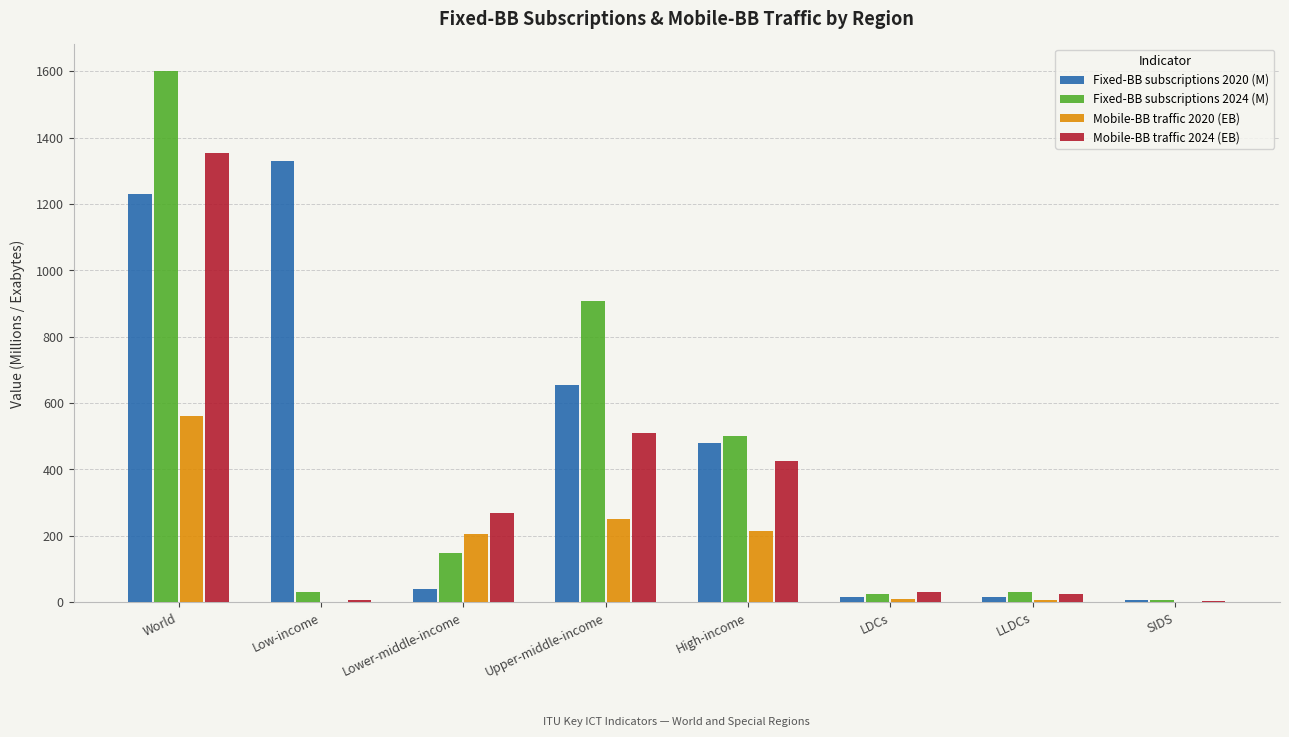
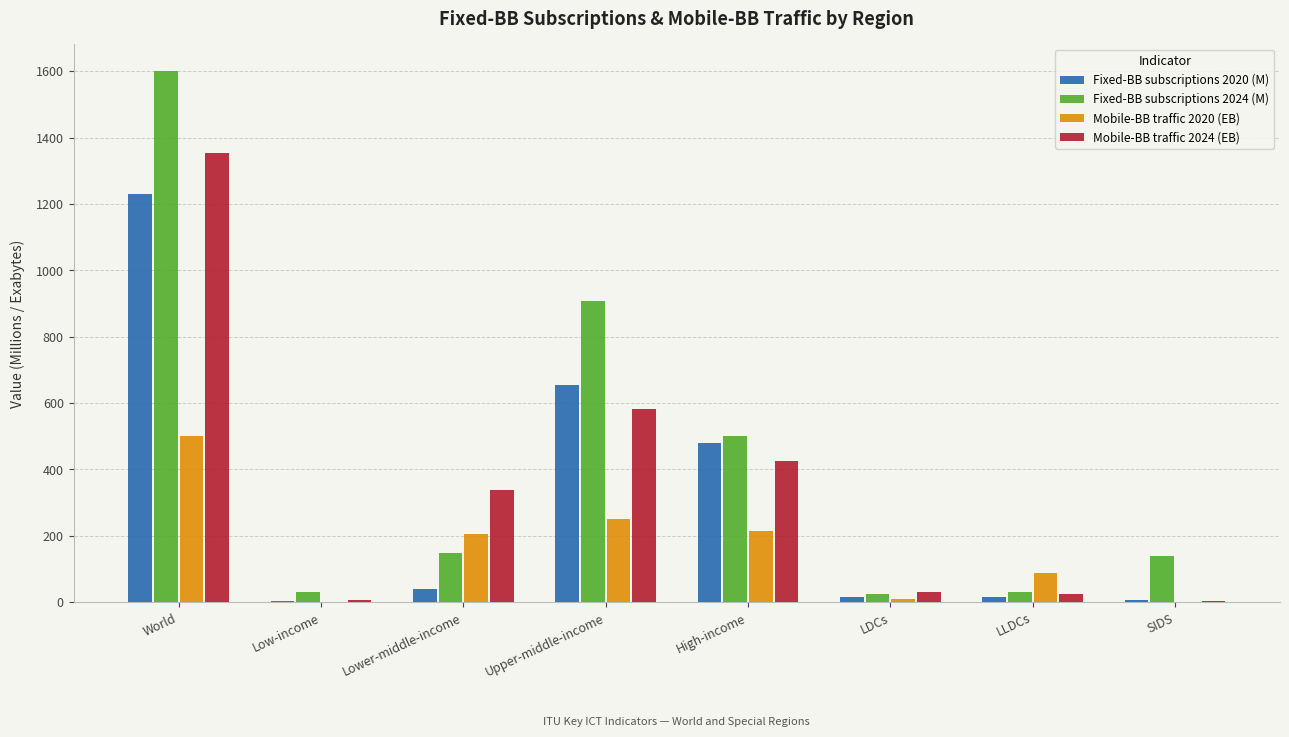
Mobile-BB traffic 2020 (EB), World: 560 -> 500
Fixed-BB subscriptions 2020 (M), Low-income: 1330 -> 0
Mobile-BB traffic 2024 (EB), Lower-middle-income: 270 -> 340
Mobile-BB traffic 2024 (EB), Upper-middle-income: 510 -> 580
Mobile-BB traffic 2020 (EB), LLDCs: 10 -> 90
Fixed-BB subscriptions 2024 (M), SIDS: 10 -> 140
